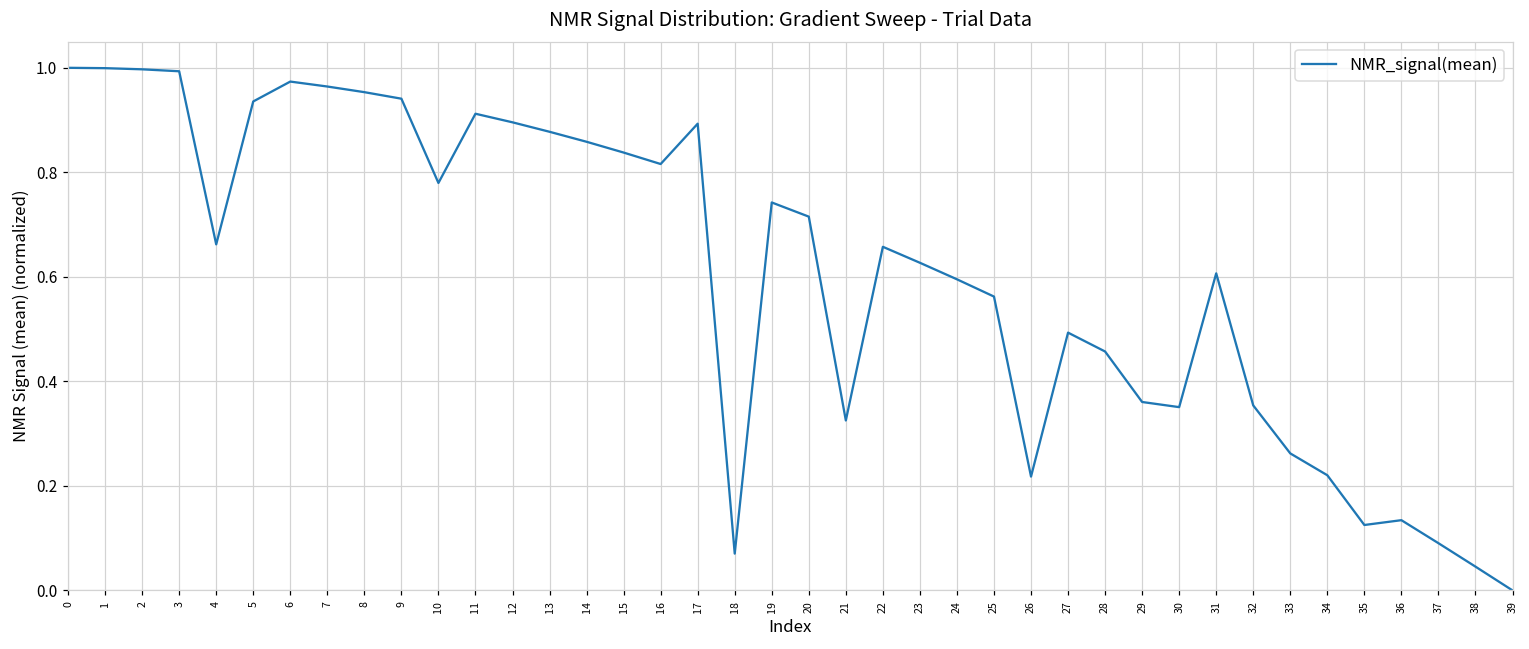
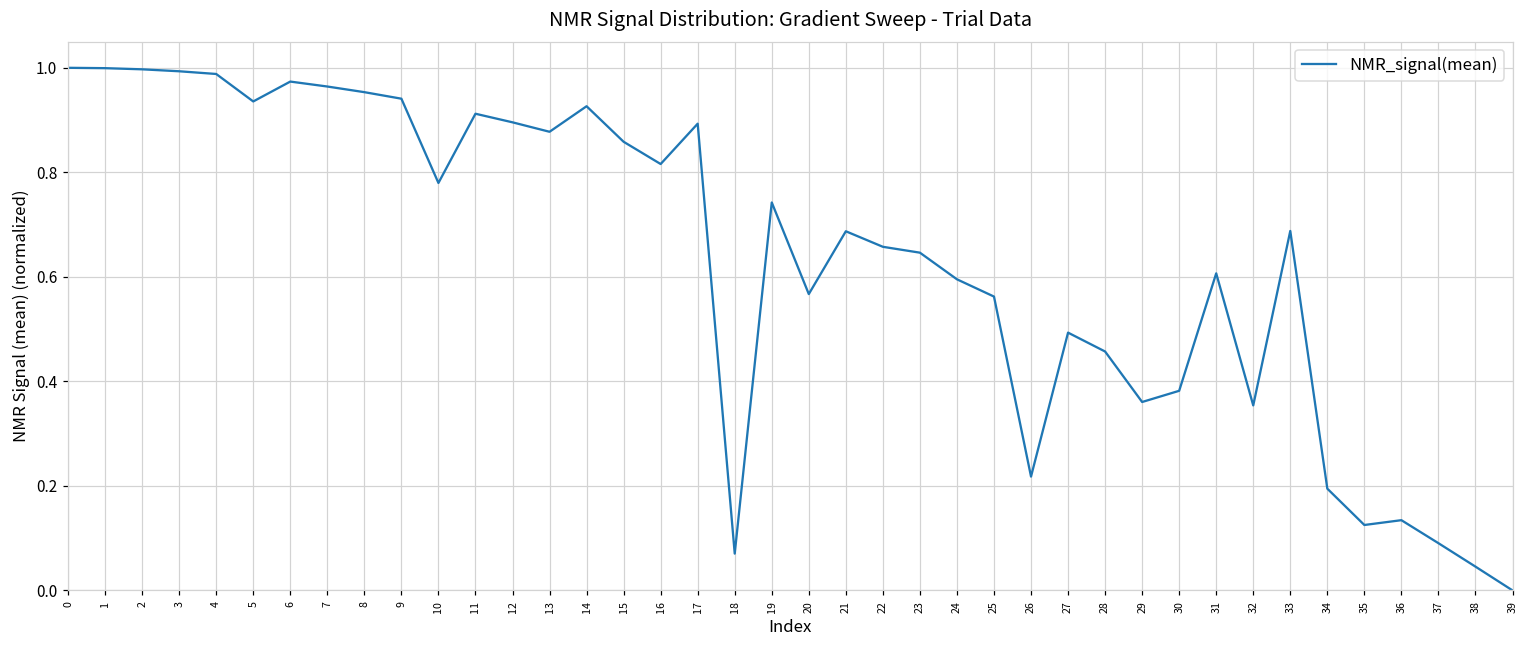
4: 0.66 -> 0.99
14: 0.86 -> 0.93
15: 0.84 -> 0.86
20: 0.72 -> 0.57
21: 0.33 -> 0.69
23: 0.63 -> 0.65
30: 0.35 -> 0.38
33: 0.26 -> 0.69
34: 0.22 -> 0.19
